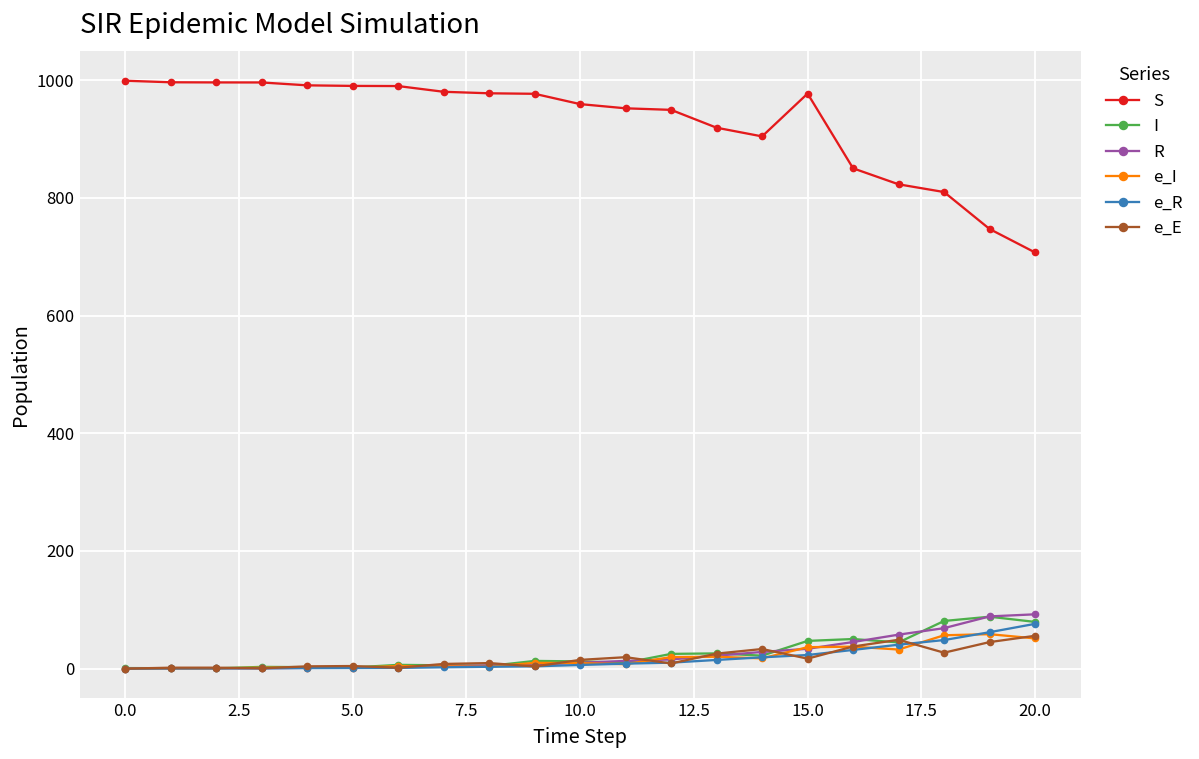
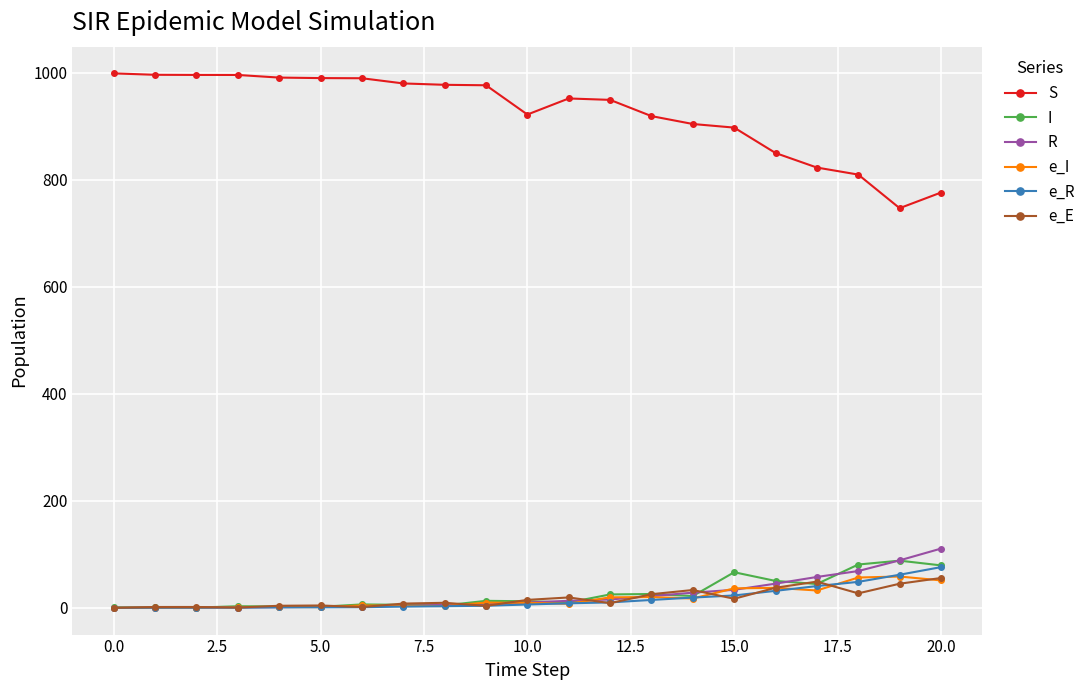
S, 10.0: 960 -> 920
S, 15.0: 980 -> 900
I, 15.0: 50 -> 70
S, 20.0: 710 -> 780
R, 20.0: 90 -> 110
